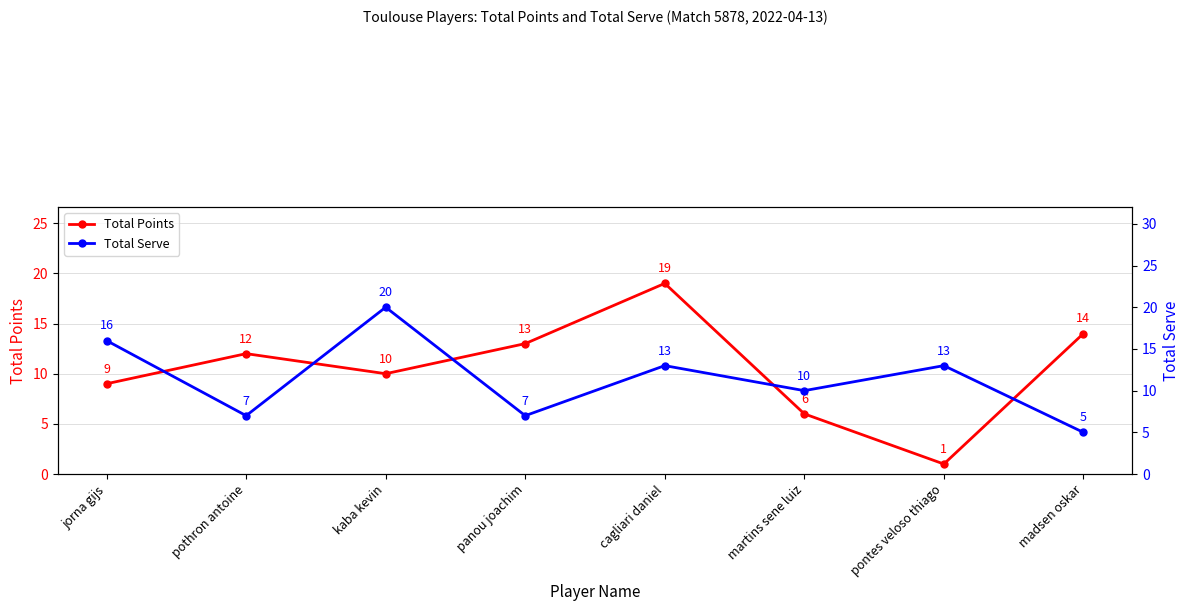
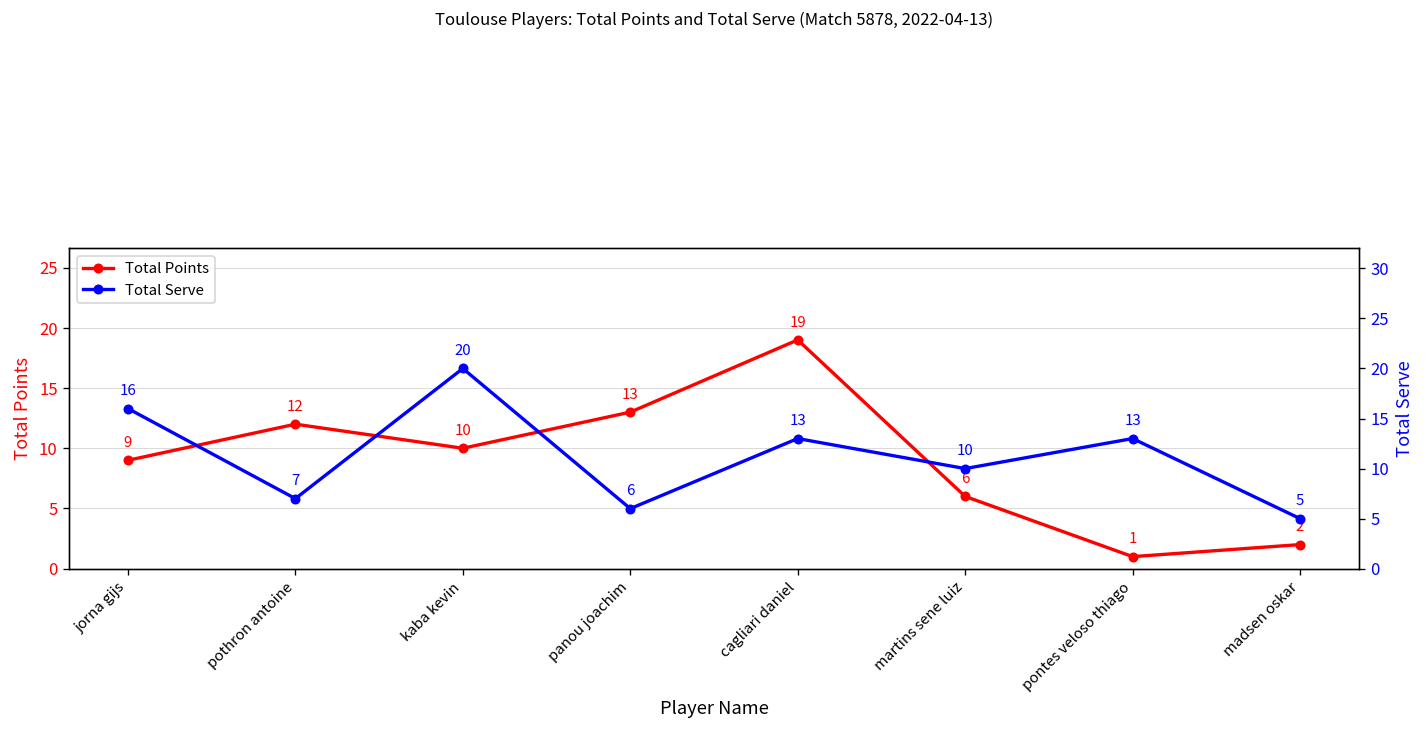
Total Points, madsen oskar: 14 -> 2
Total Serve, panou joachim: 7 -> 6
